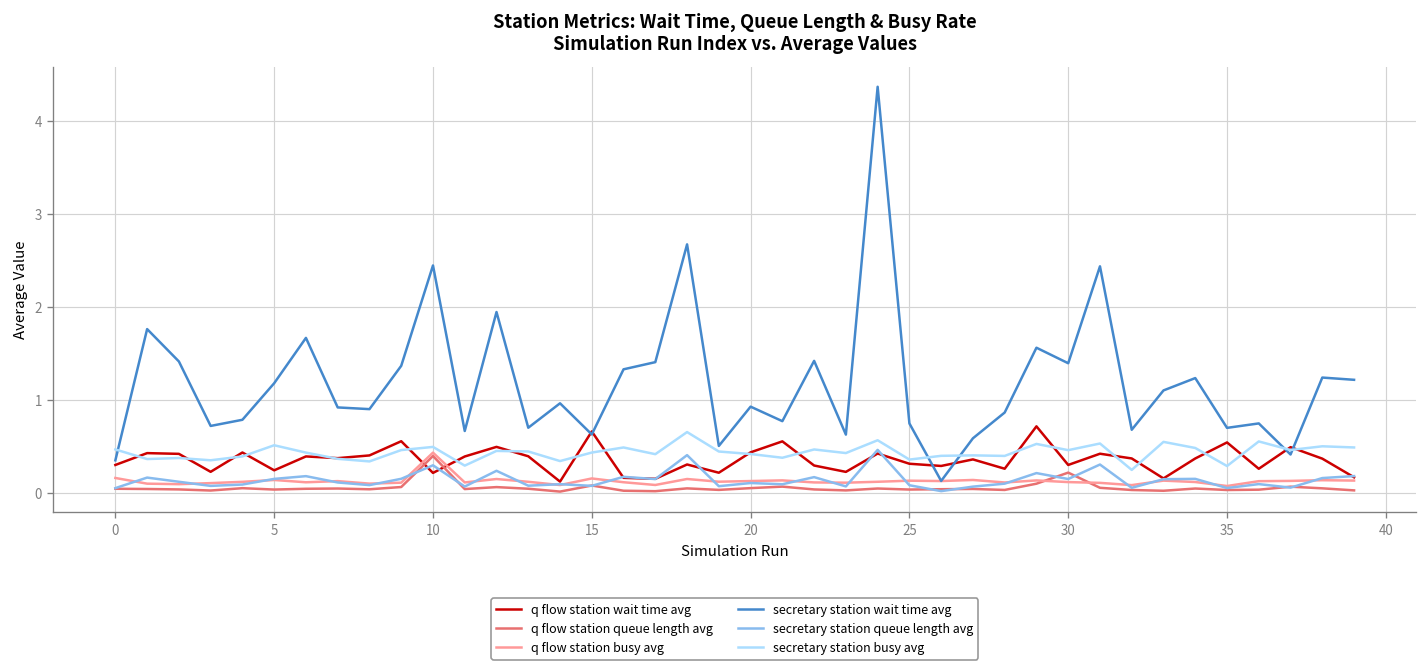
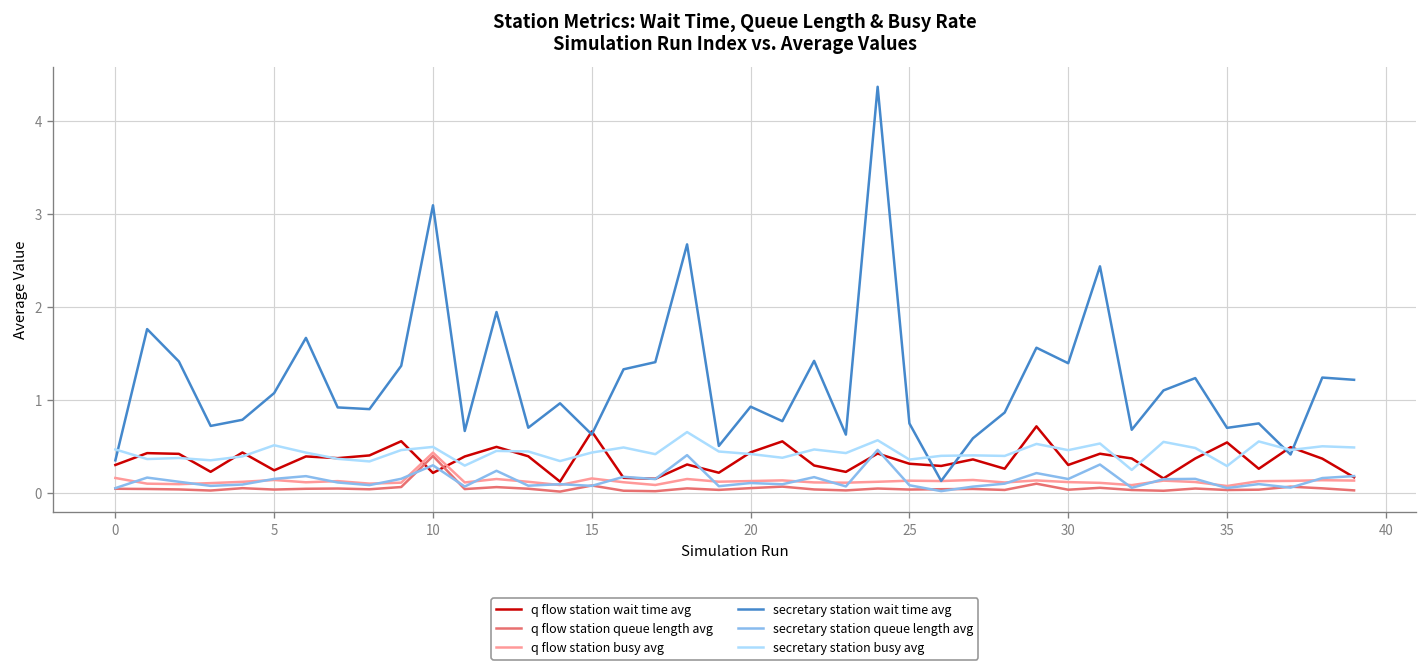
secretary station wait time avg, 5: 1.2 -> 1.1
secretary station wait time avg, 10: 2.4 -> 3.1
q flow station queue length avg, 30: 0.2 -> 0.0
